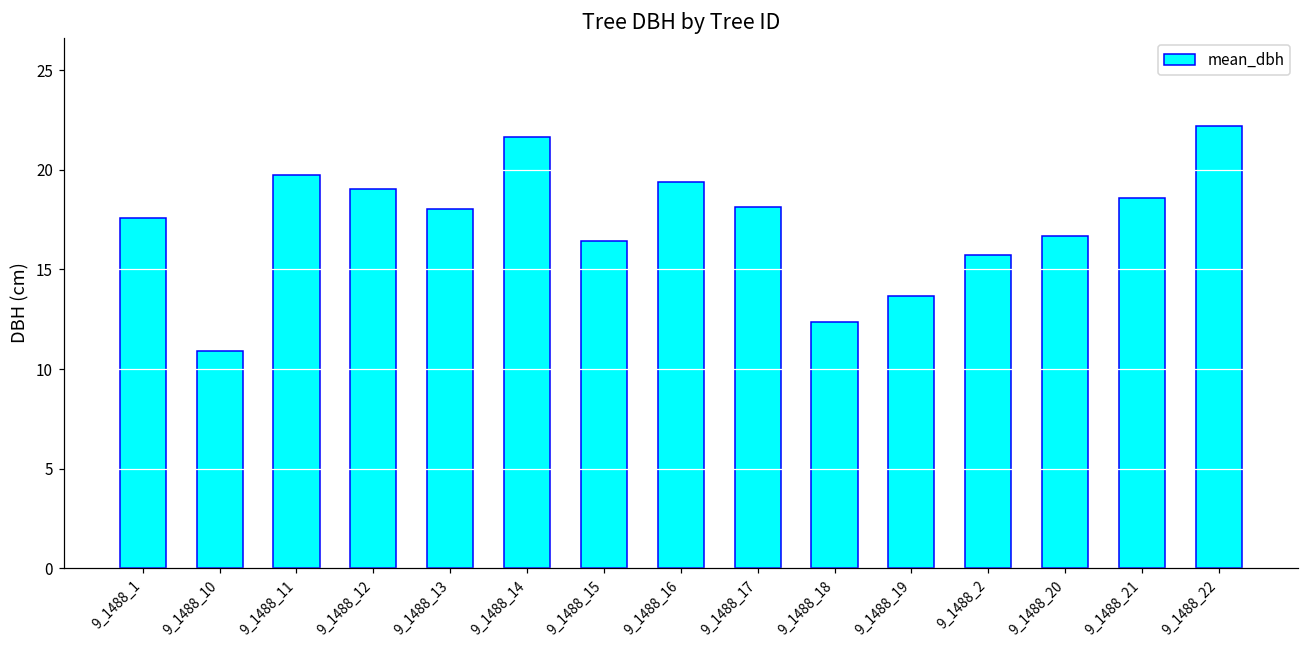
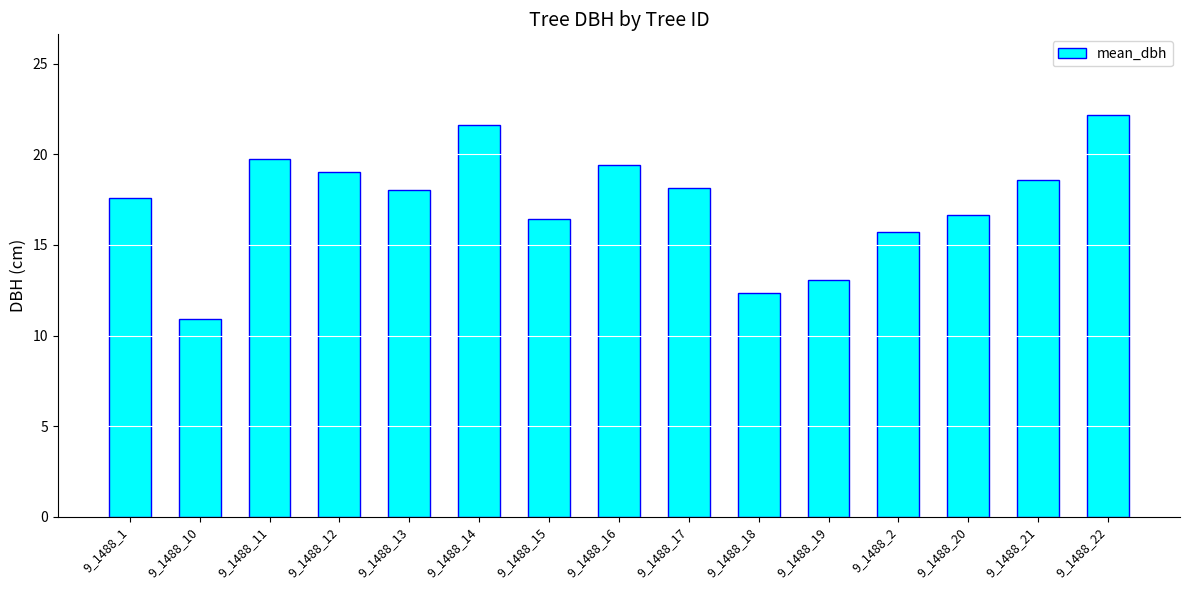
9_1488_19: 13.7 -> 13.1
